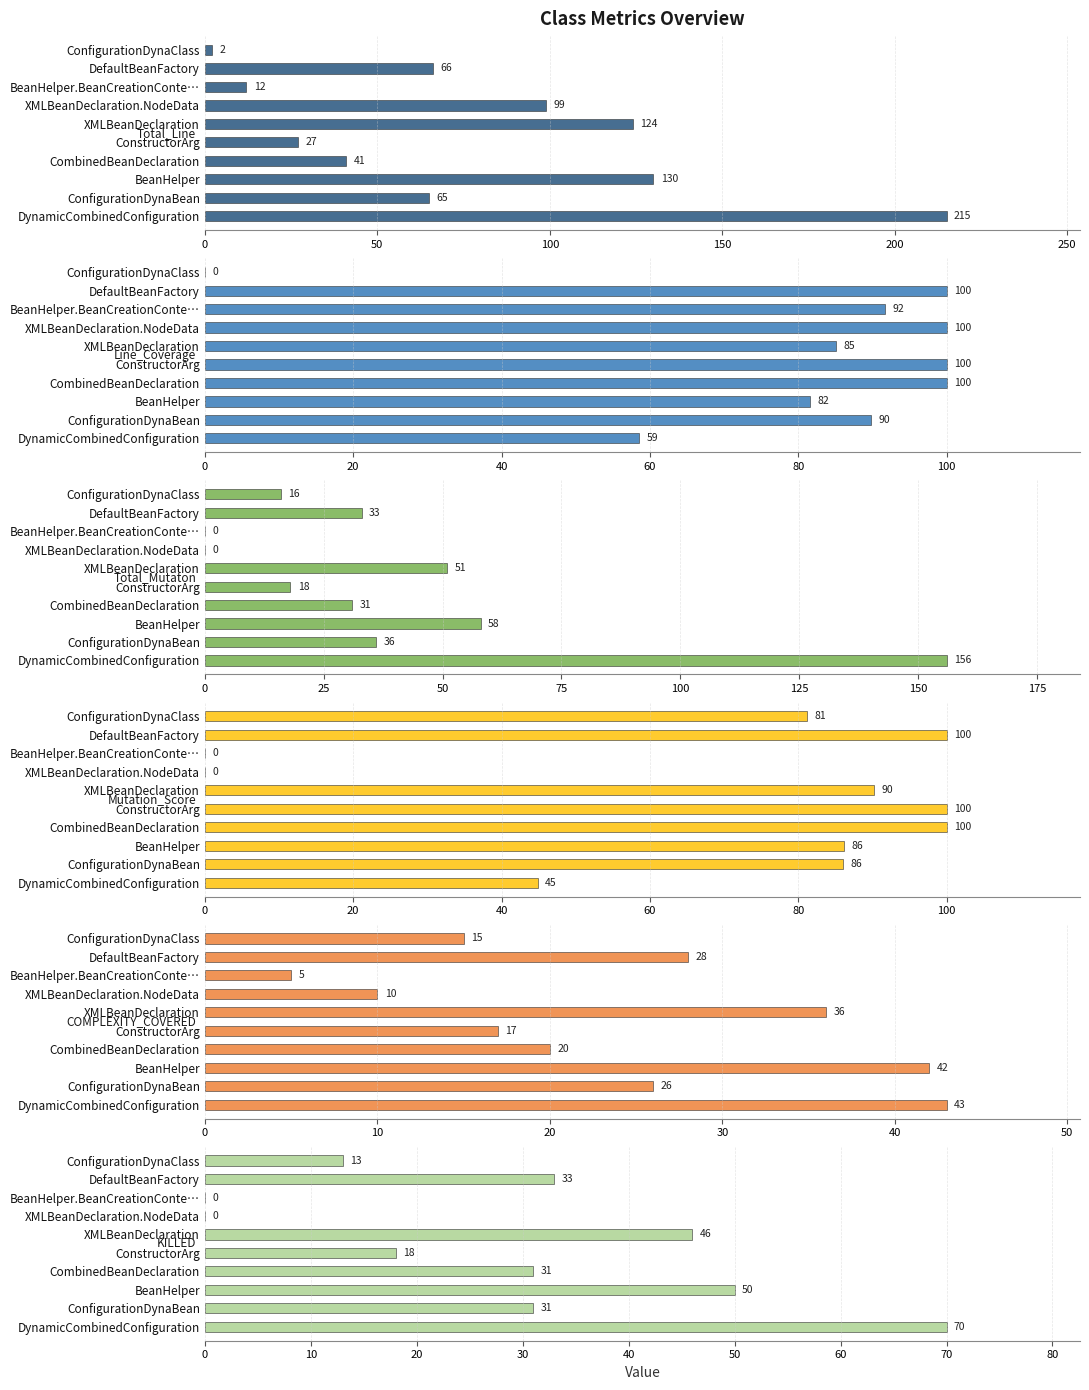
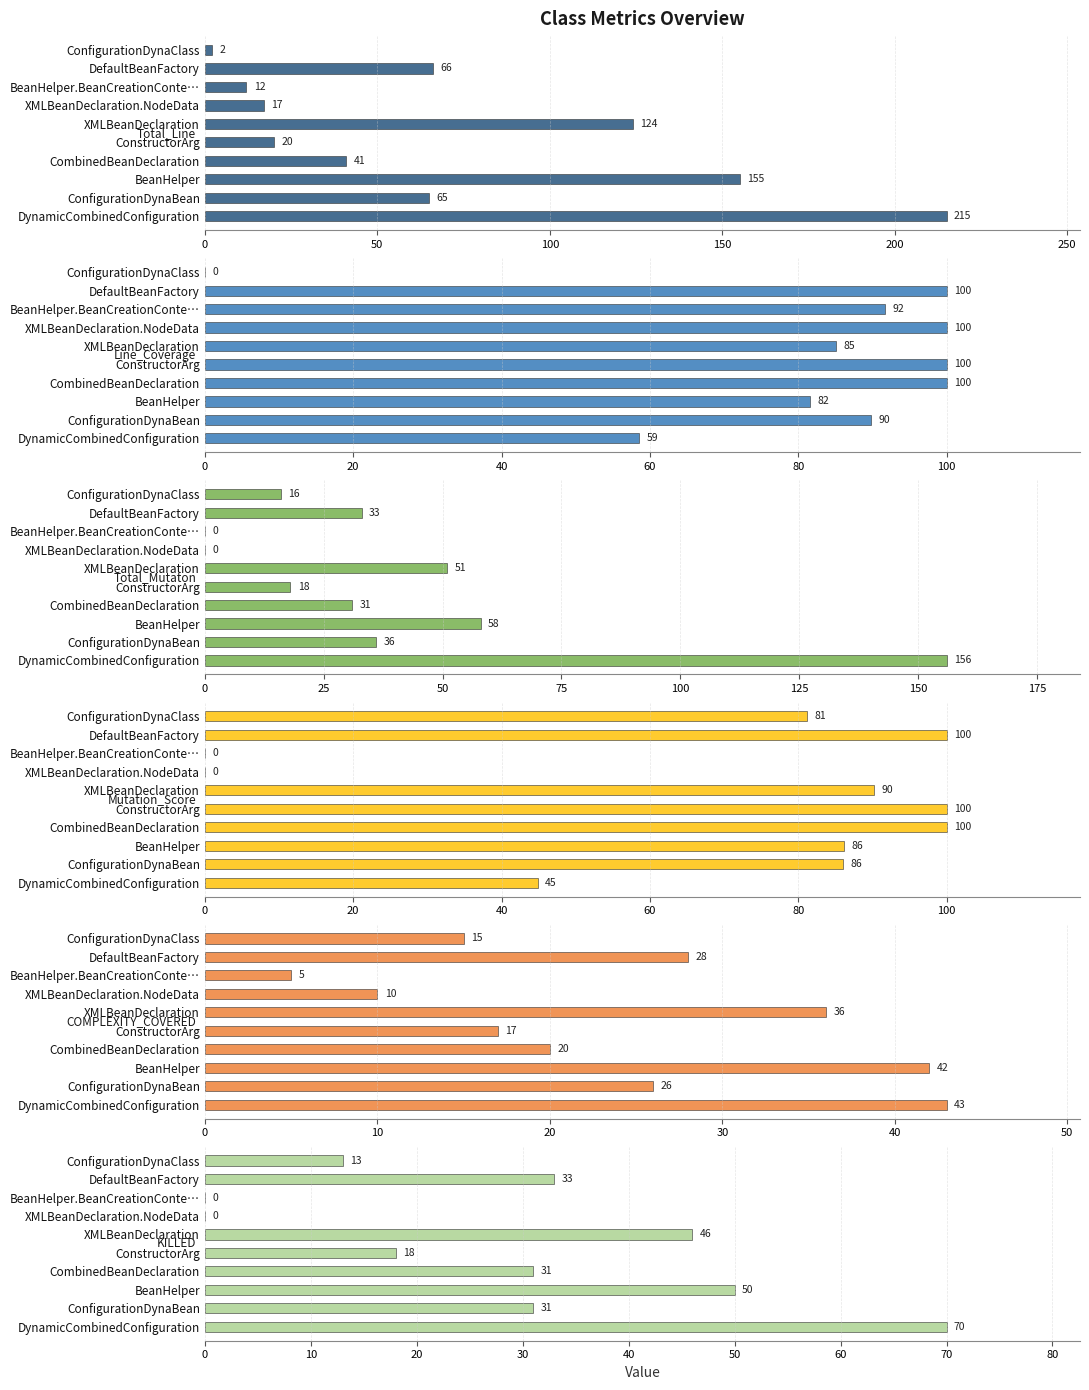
Class Metrics Overview, XMLBeanDeclaration.NodeData: 99 -> 17
Class Metrics Overview, ConstructorArg: 27 -> 20
Class Metrics Overview, BeanHelper: 130 -> 155
